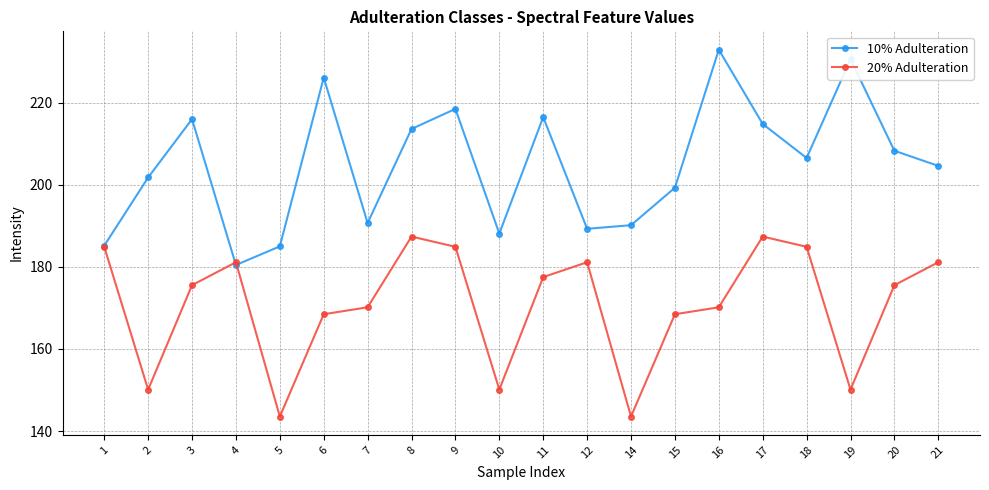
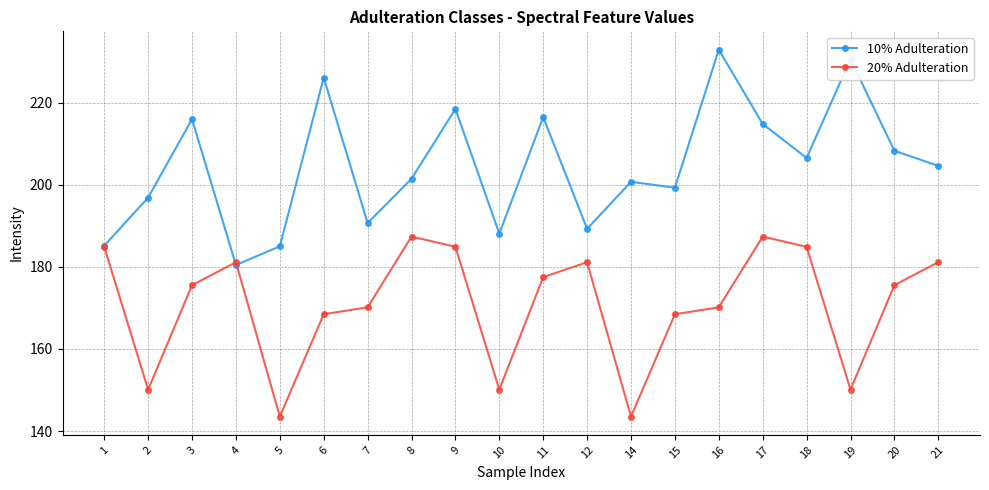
10% Adulteration, 2: 202 -> 197
10% Adulteration, 8: 214 -> 201
10% Adulteration, 14: 190 -> 201
